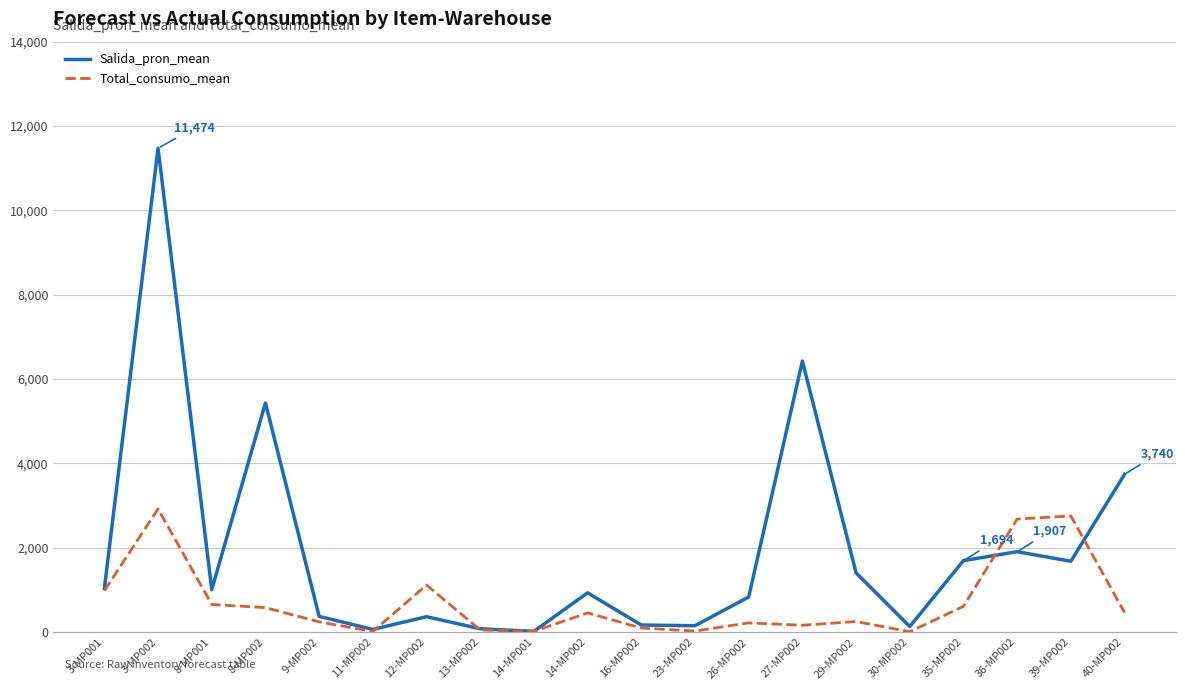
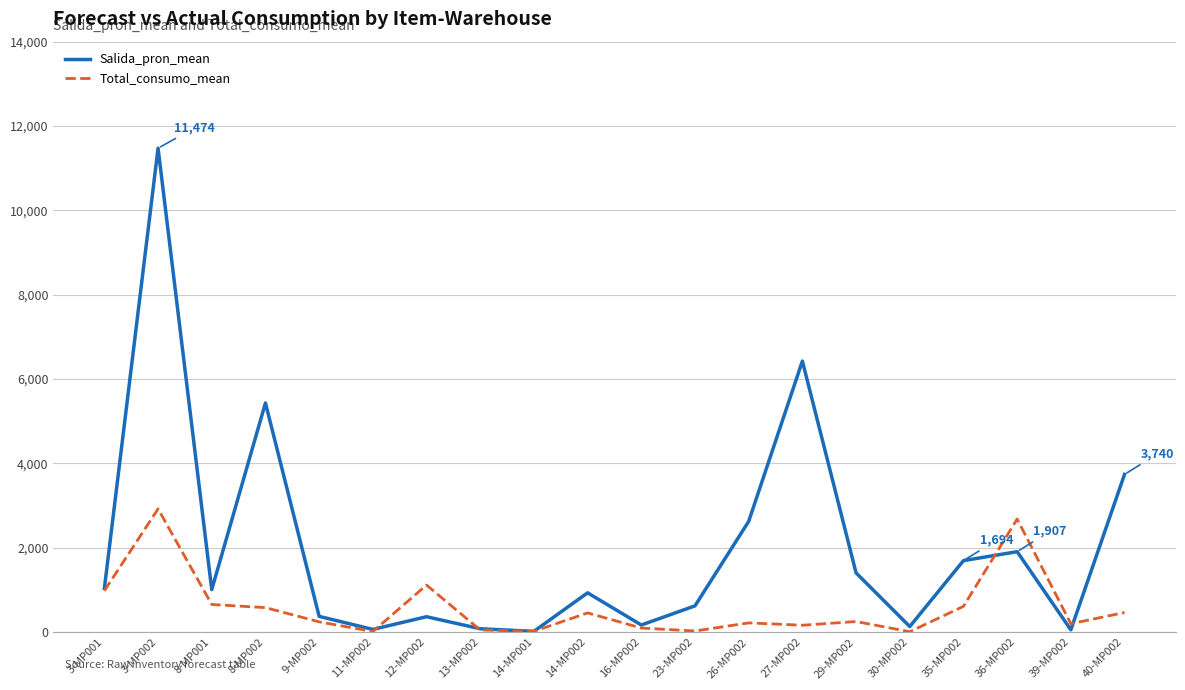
Salida_pron_mean, 23-MP002: 200 -> 600
Salida_pron_mean, 26-MP002: 800 -> 2,600
Salida_pron_mean, 39-MP002: 1,700 -> 100
Total_consumo_mean, 39-MP002: 2,800 -> 200
